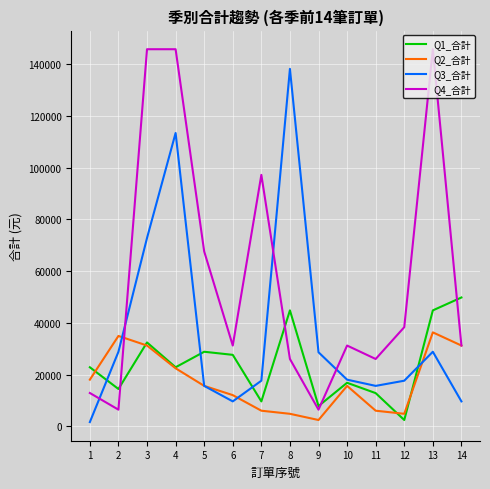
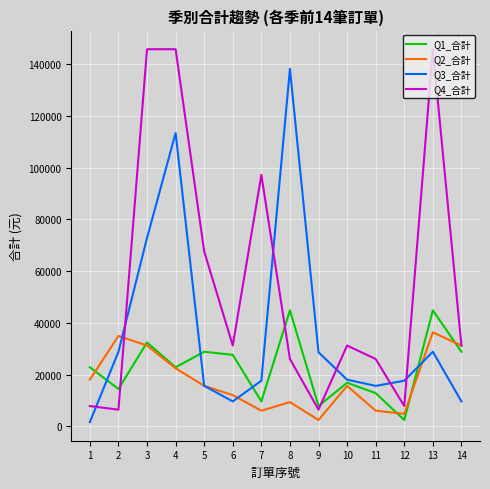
Q4_合計, 1: 13000 -> 8000
Q2_合計, 8: 5000 -> 9000
Q4_合計, 12: 38000 -> 8000
Q1_合計, 14: 50000 -> 29000
